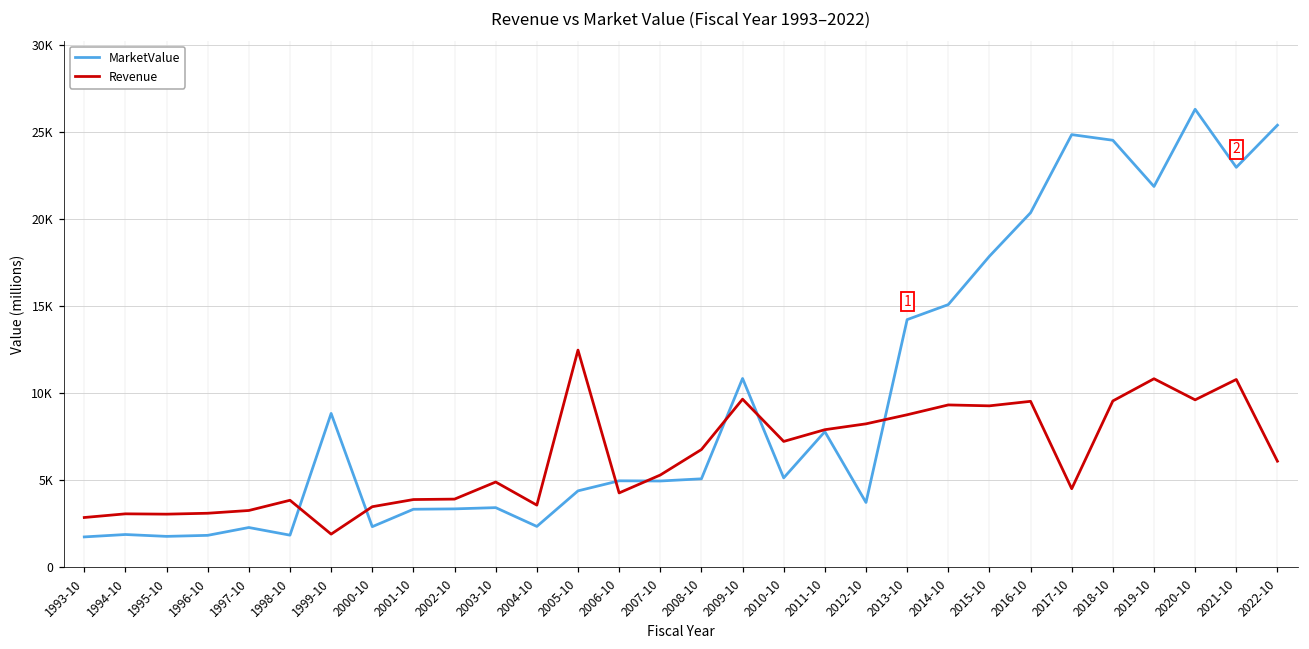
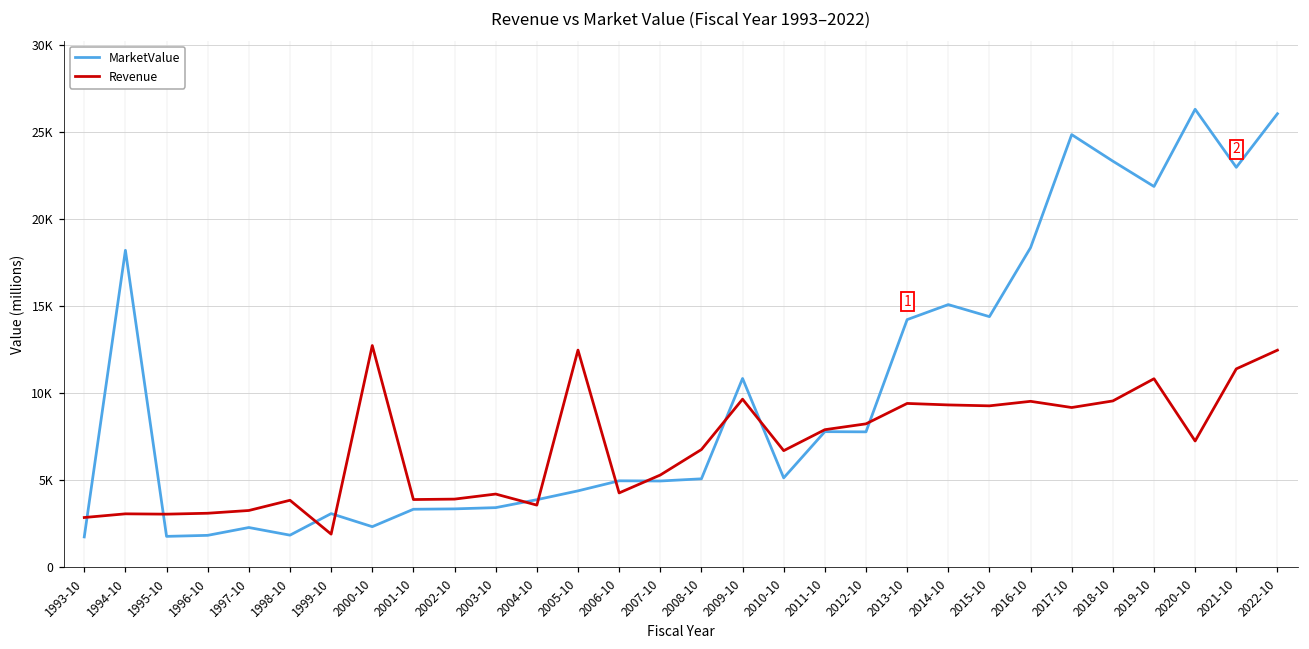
MarketValue, 1994-10: 1900 -> 18200
MarketValue, 1999-10: 8800 -> 3100
Revenue, 2000-10: 3500 -> 12700
Revenue, 2003-10: 4900 -> 4200
MarketValue, 2004-10: 2300 -> 3900
Revenue, 2010-10: 7200 -> 6700
MarketValue, 2012-10: 3700 -> 7800
Revenue, 2013-10: 8800 -> 9400
MarketValue, 2015-10: 17800 -> 14400
MarketValue, 2016-10: 20300 -> 18300
Revenue, 2017-10: 4500 -> 9200
MarketValue, 2018-10: 24500 -> 23300
Revenue, 2020-10: 9600 -> 7200
Revenue, 2021-10: 10800 -> 11400
MarketValue, 2022-10: 25400 -> 26000
Revenue, 2022-10: 6100 -> 12500
